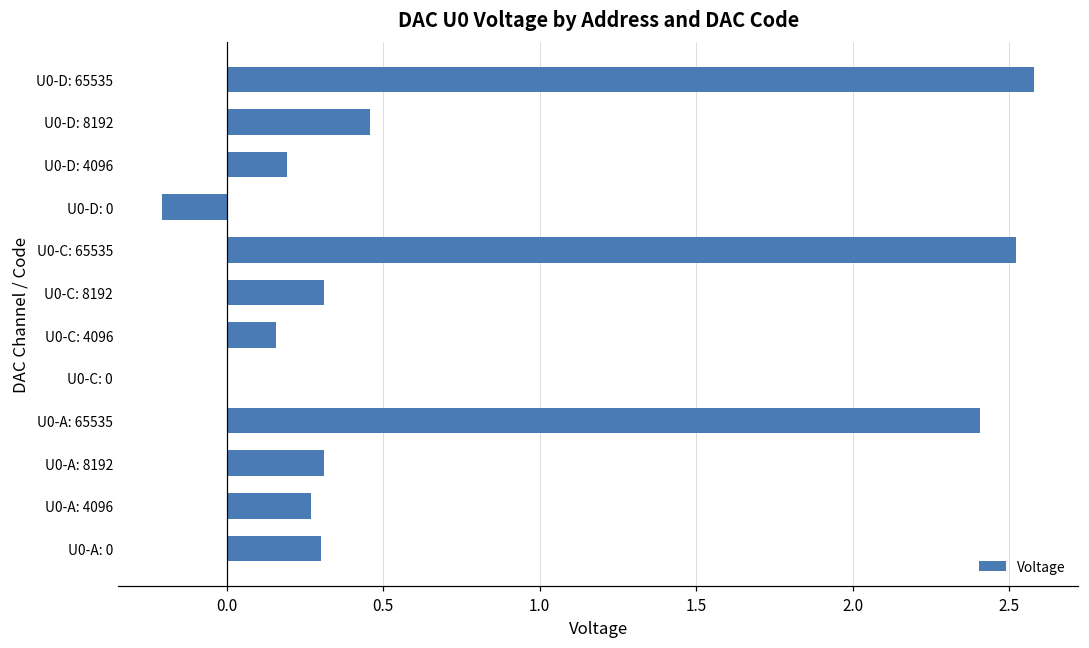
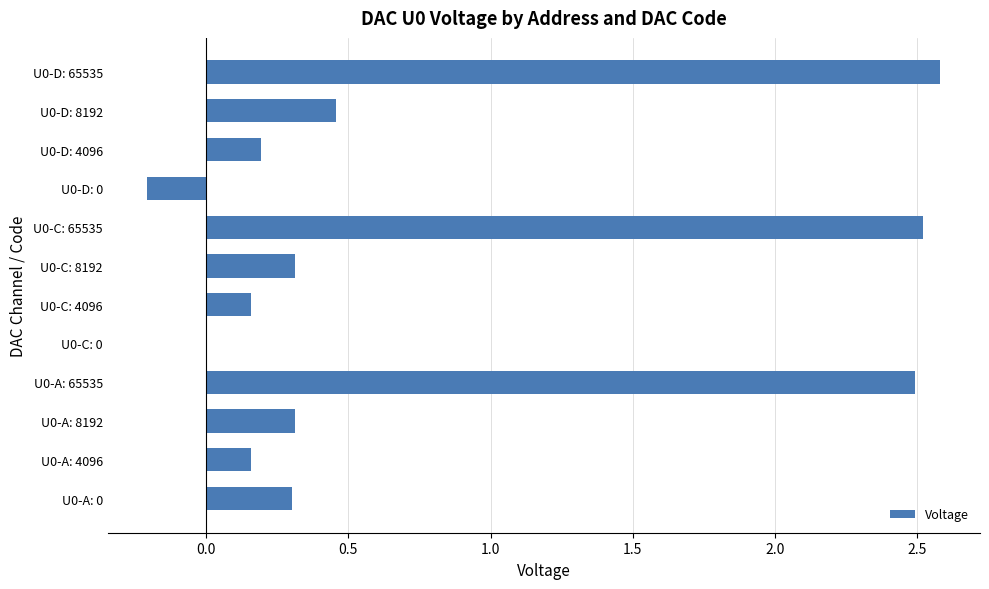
U0-A: 65535: 2.41 -> 2.49
U0-A: 4096: 0.27 -> 0.16
